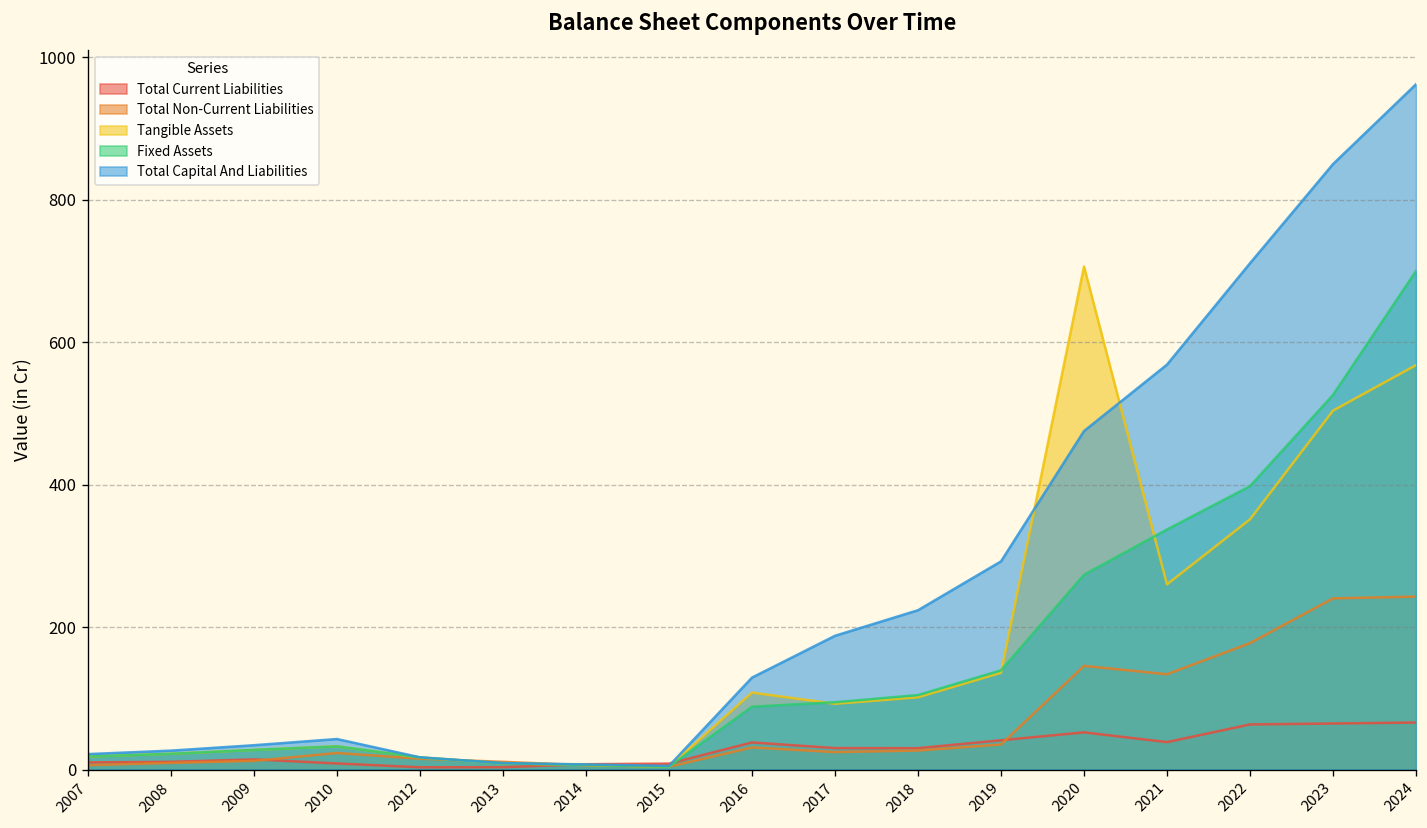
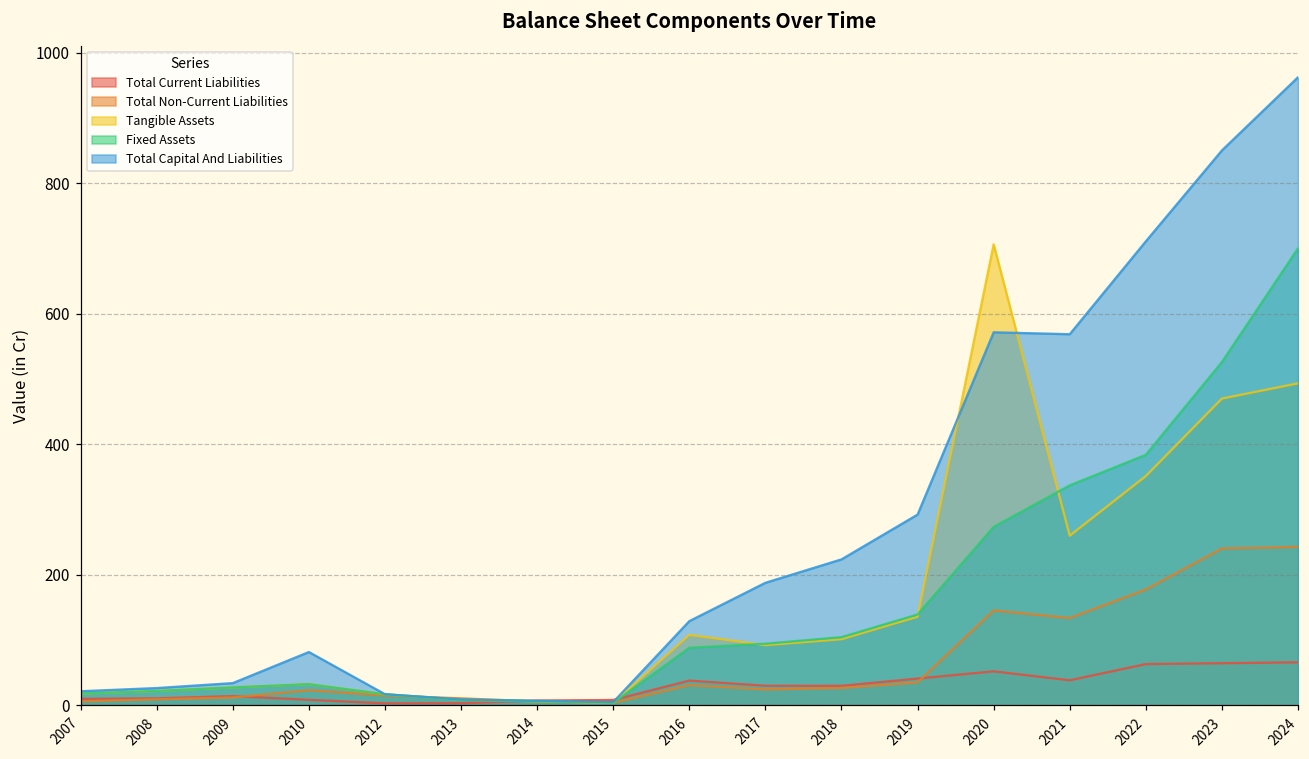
Total Capital And Liabilities, 2010: 40 -> 80
Total Capital And Liabilities, 2020: 480 -> 570
Fixed Assets, 2022: 400 -> 380
Tangible Assets, 2023: 500 -> 470
Tangible Assets, 2024: 570 -> 490
